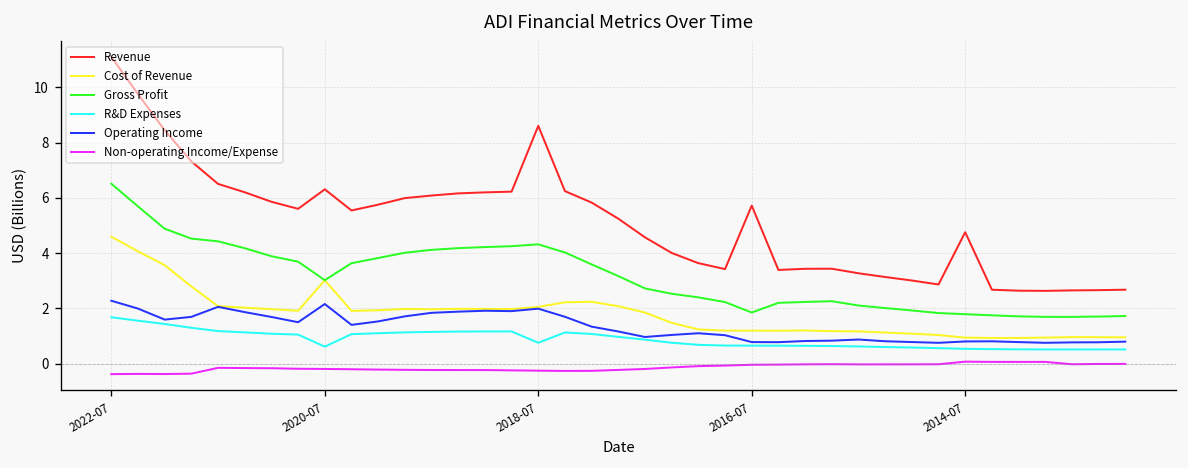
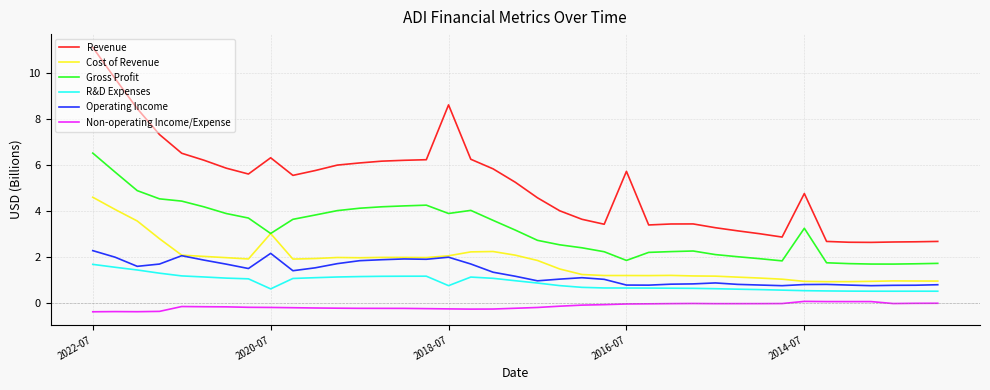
Gross Profit, 2018-07: 4.3 -> 3.9
Gross Profit, 2014-07: 1.8 -> 3.2
